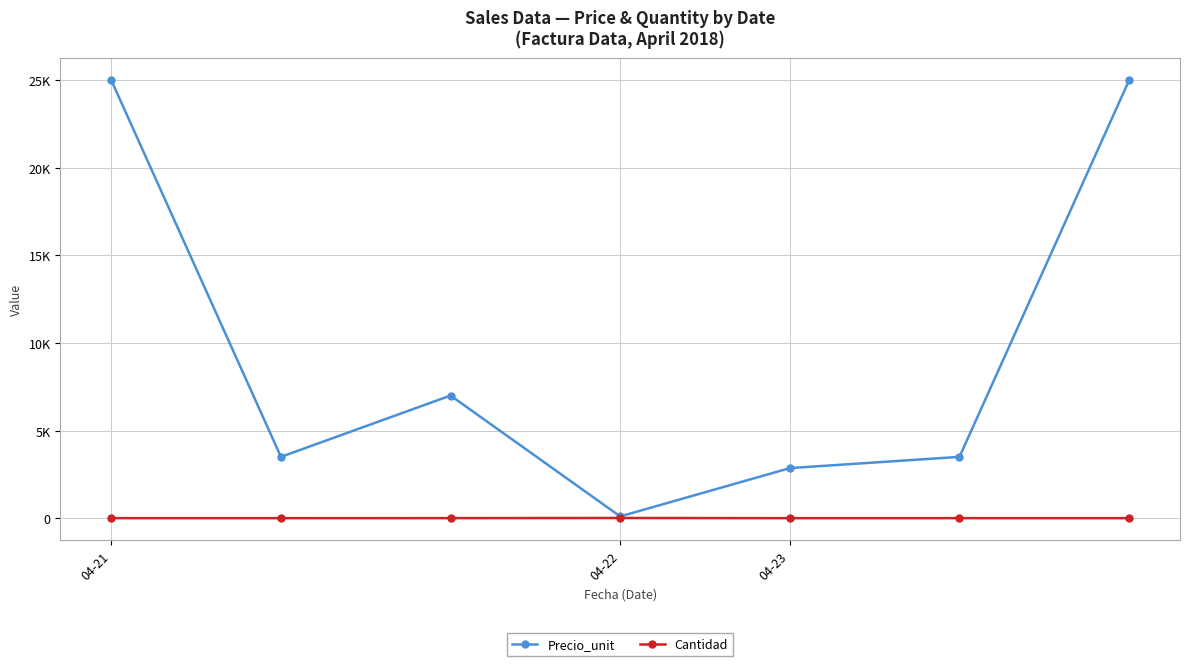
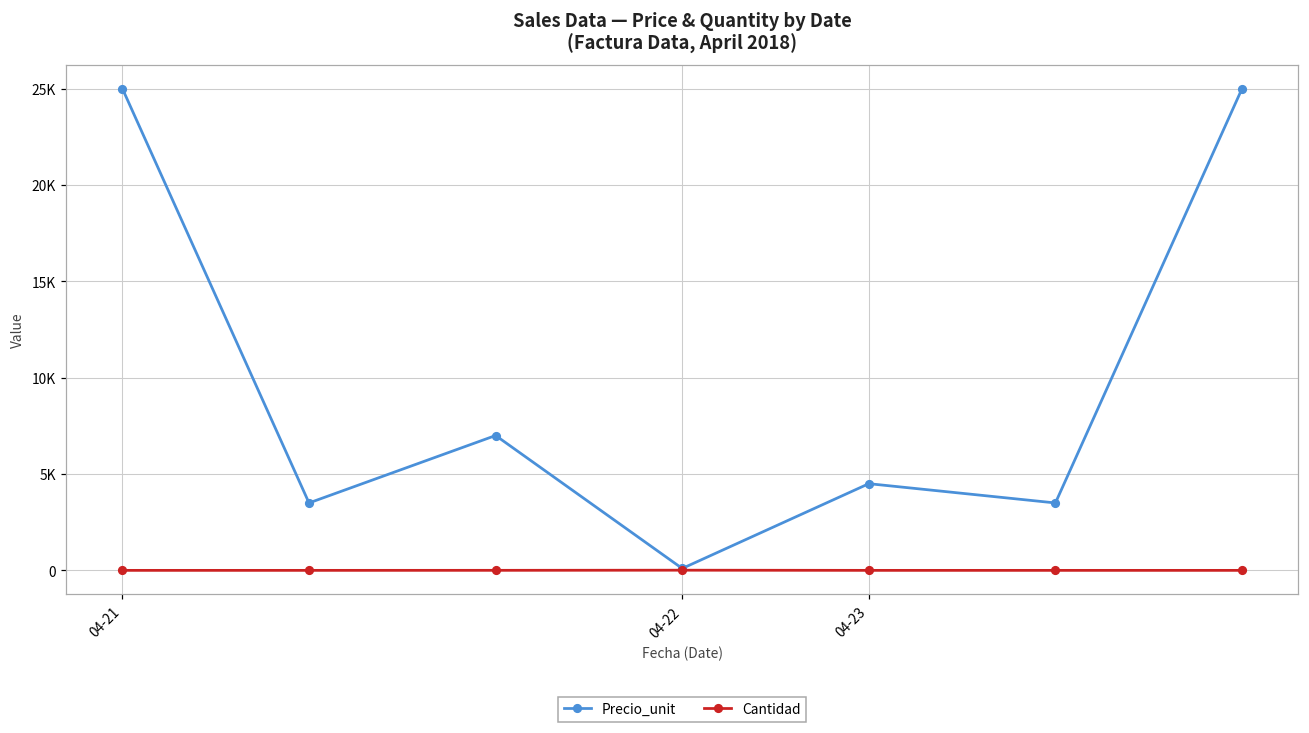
Precio_unit, 04-23: 2900 -> 4500
